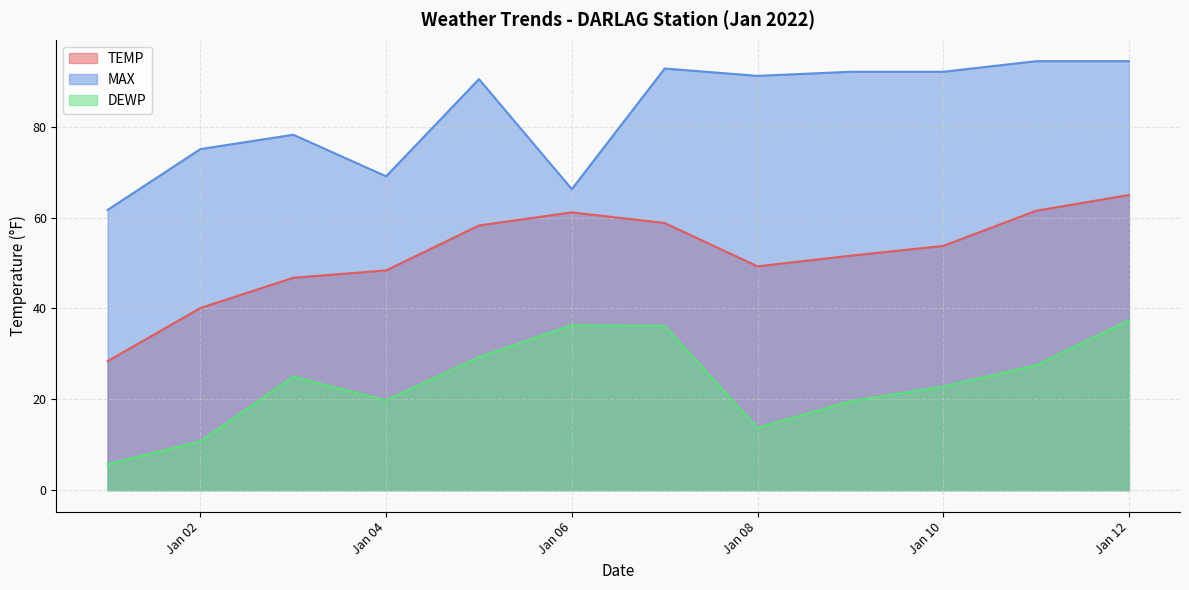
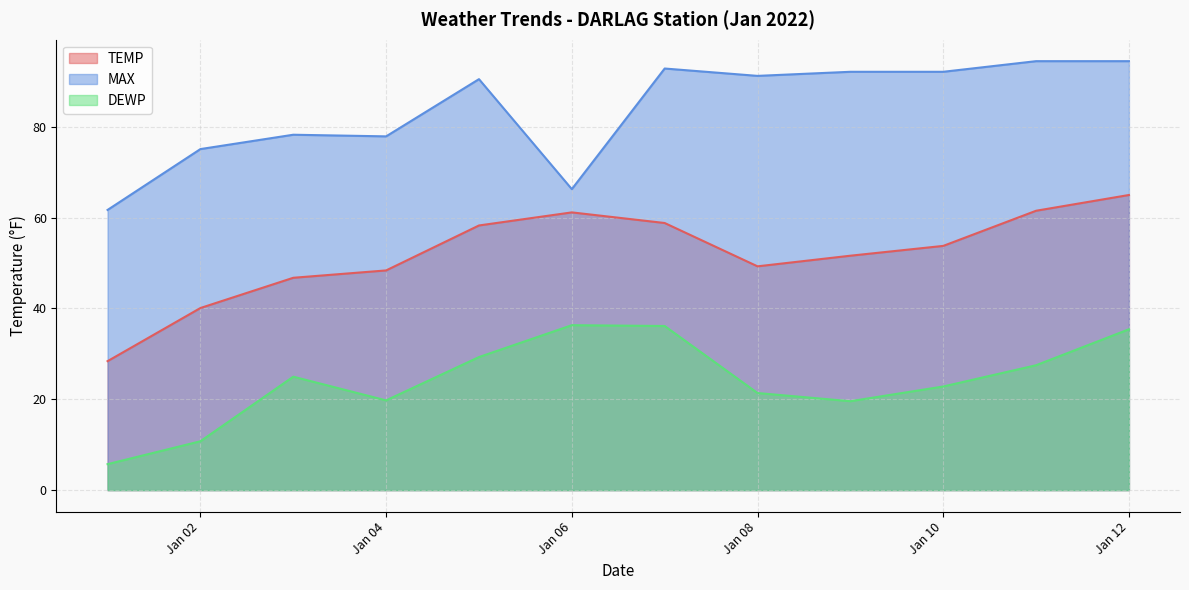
MAX, Jan 04: 69 -> 78
DEWP, Jan 08: 14 -> 21
DEWP, Jan 12: 37 -> 35
